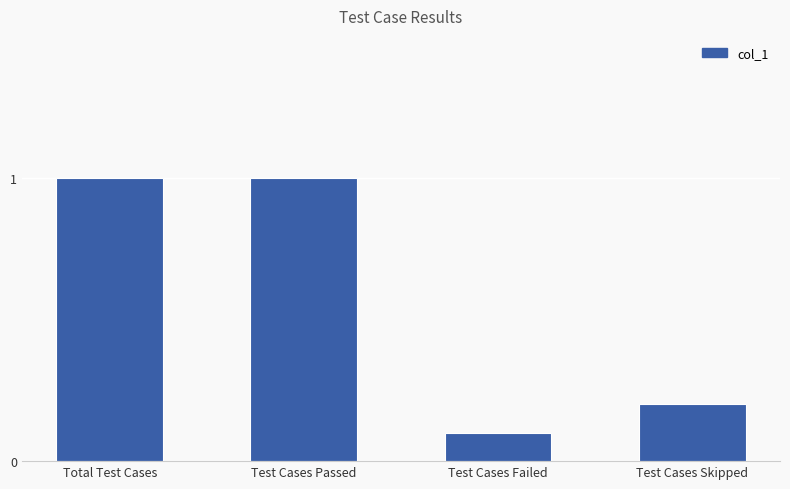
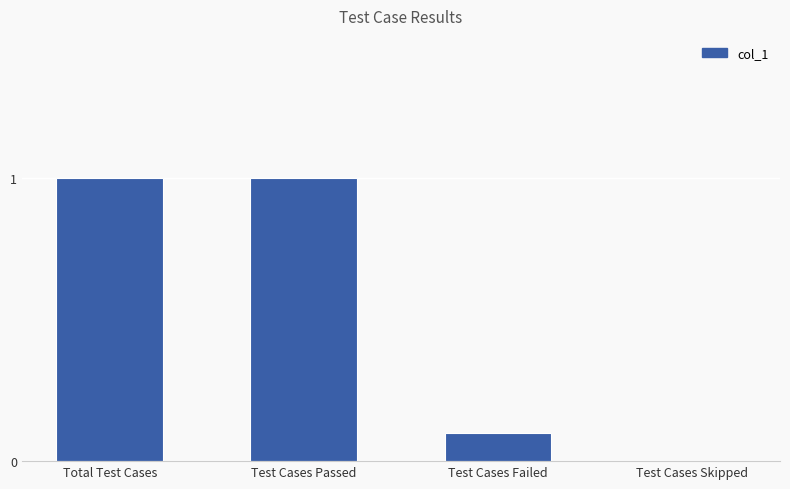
Test Cases Skipped: 0.2 -> 0.0
